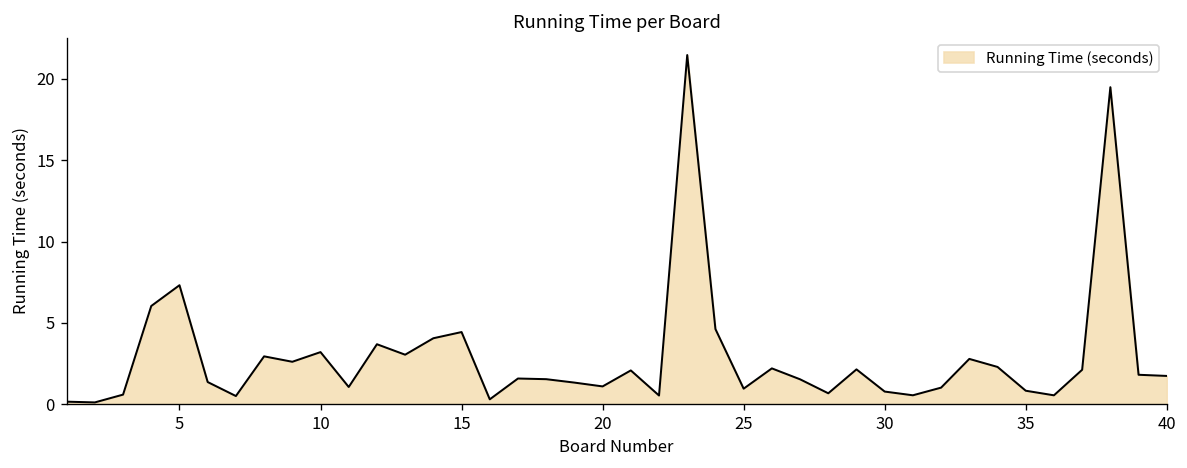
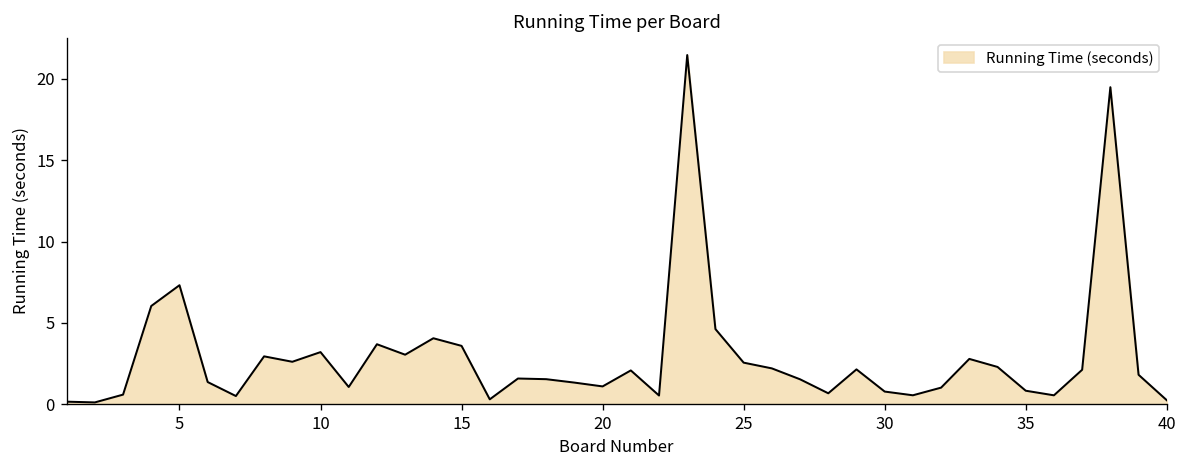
15: 4.4 -> 3.6
25: 0.9 -> 2.5
40: 1.7 -> 0.2
